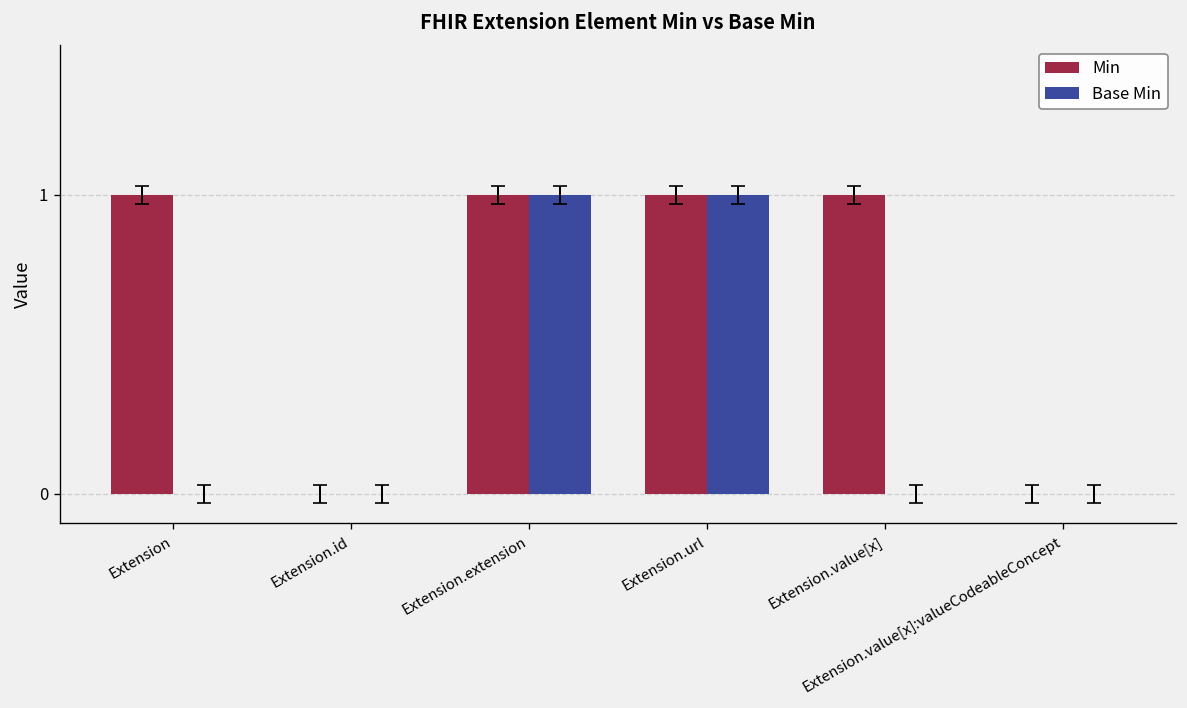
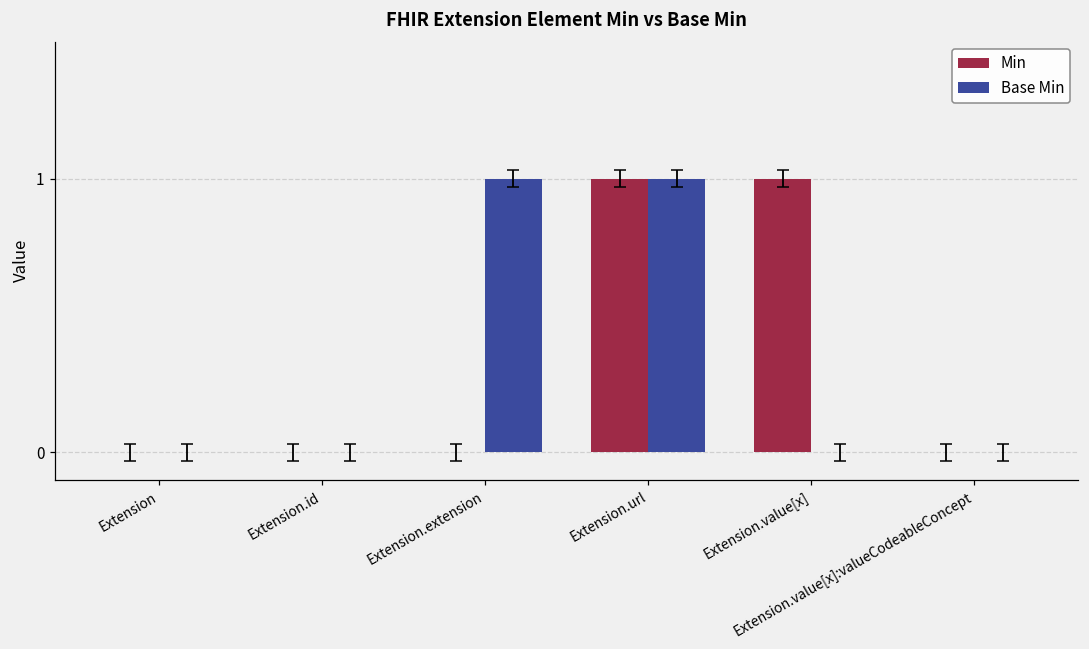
Min, Extension: 1 -> 0
Min, Extension.extension: 1 -> 0
